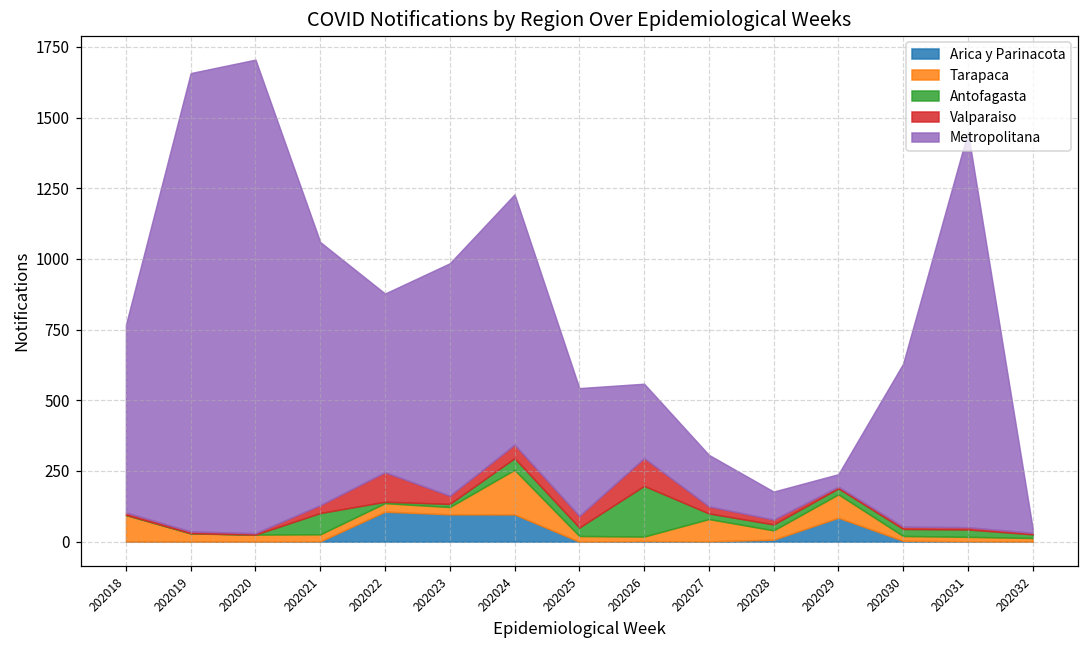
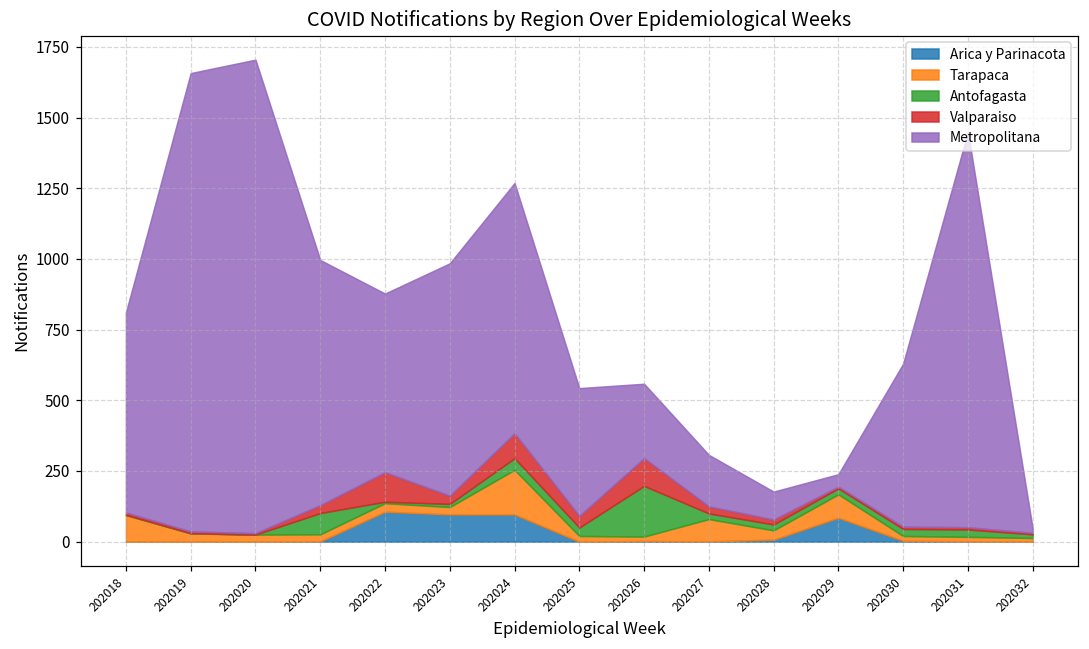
Metropolitana, 202018: 660 -> 710
Metropolitana, 202021: 930 -> 870
Valparaiso, 202024: 50 -> 90
